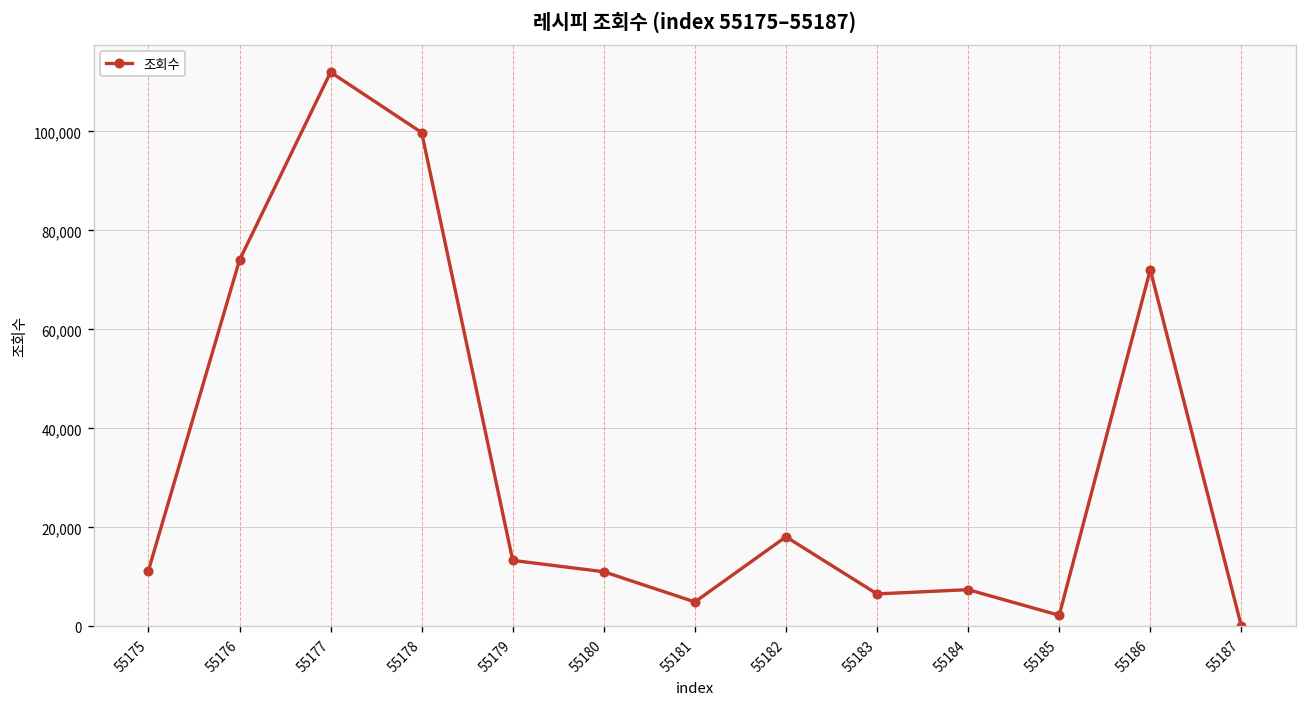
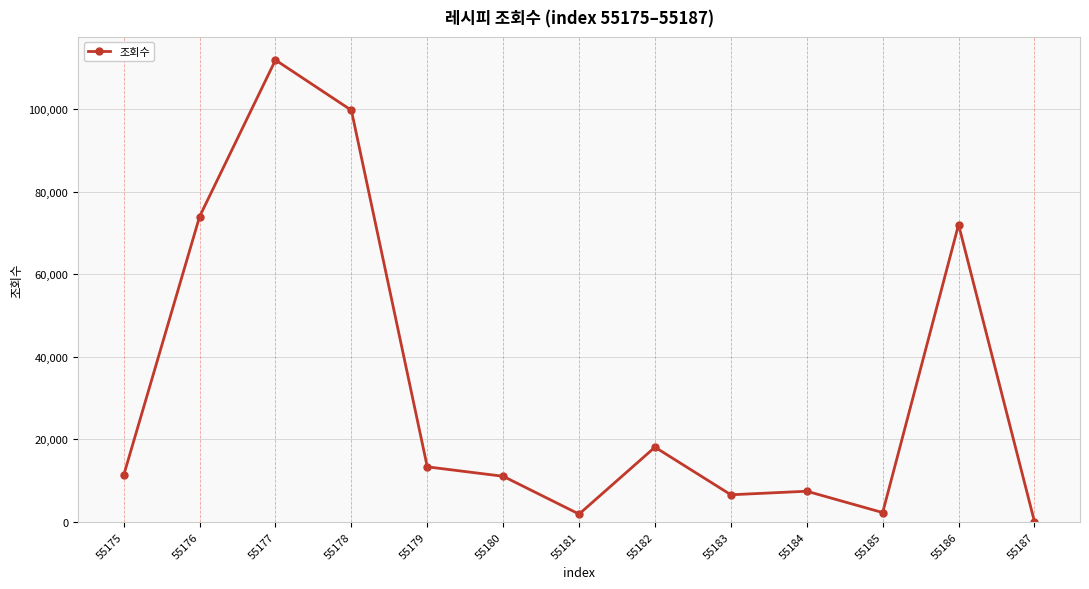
55181: 5,000 -> 2,000
